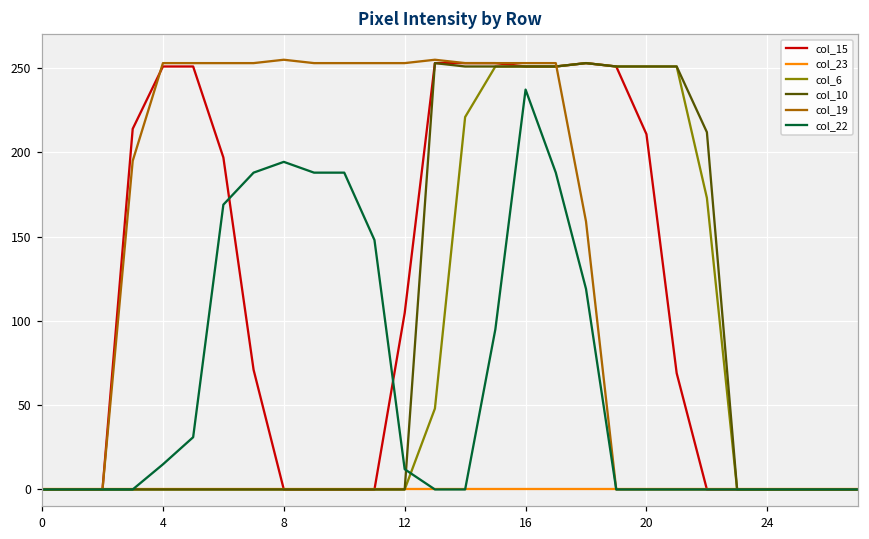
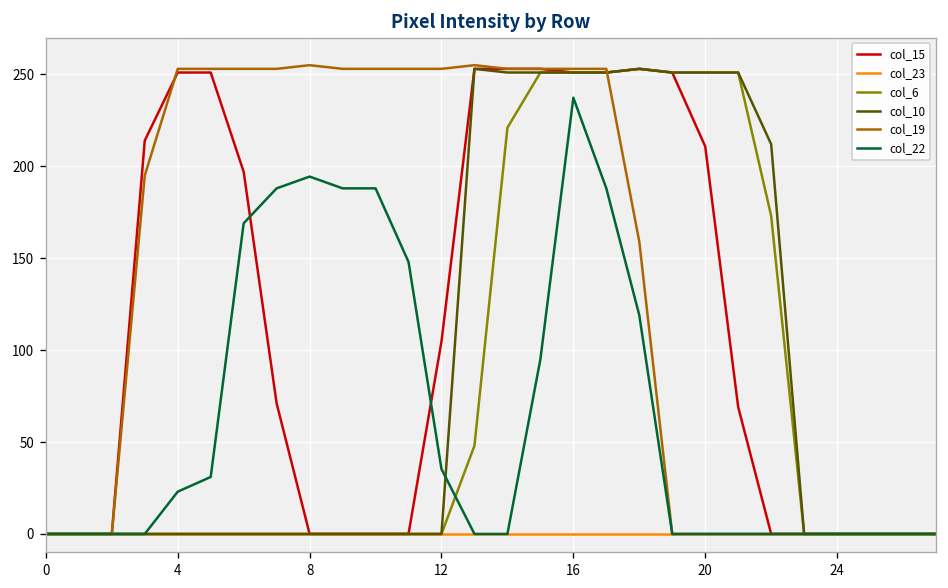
col_22, 4: 15 -> 23
col_22, 12: 12 -> 35
